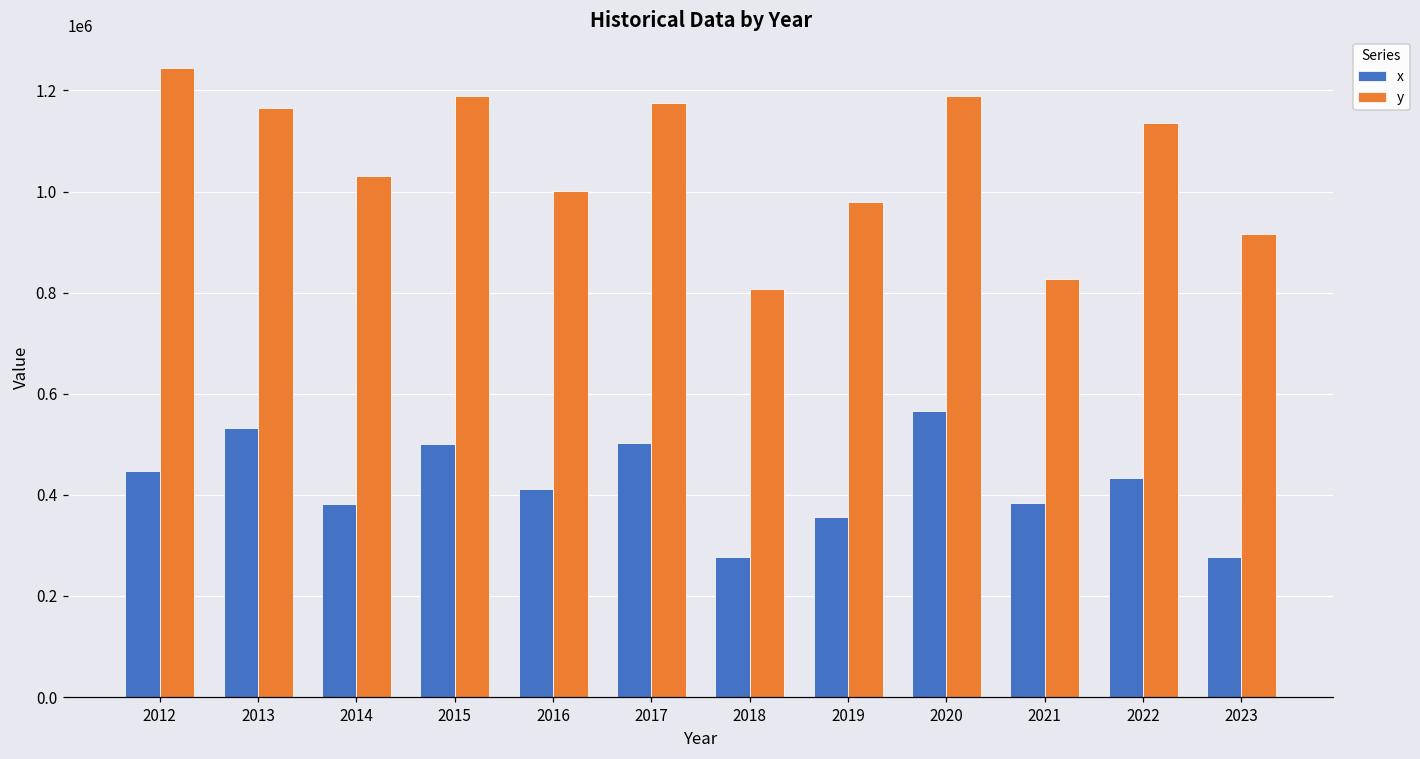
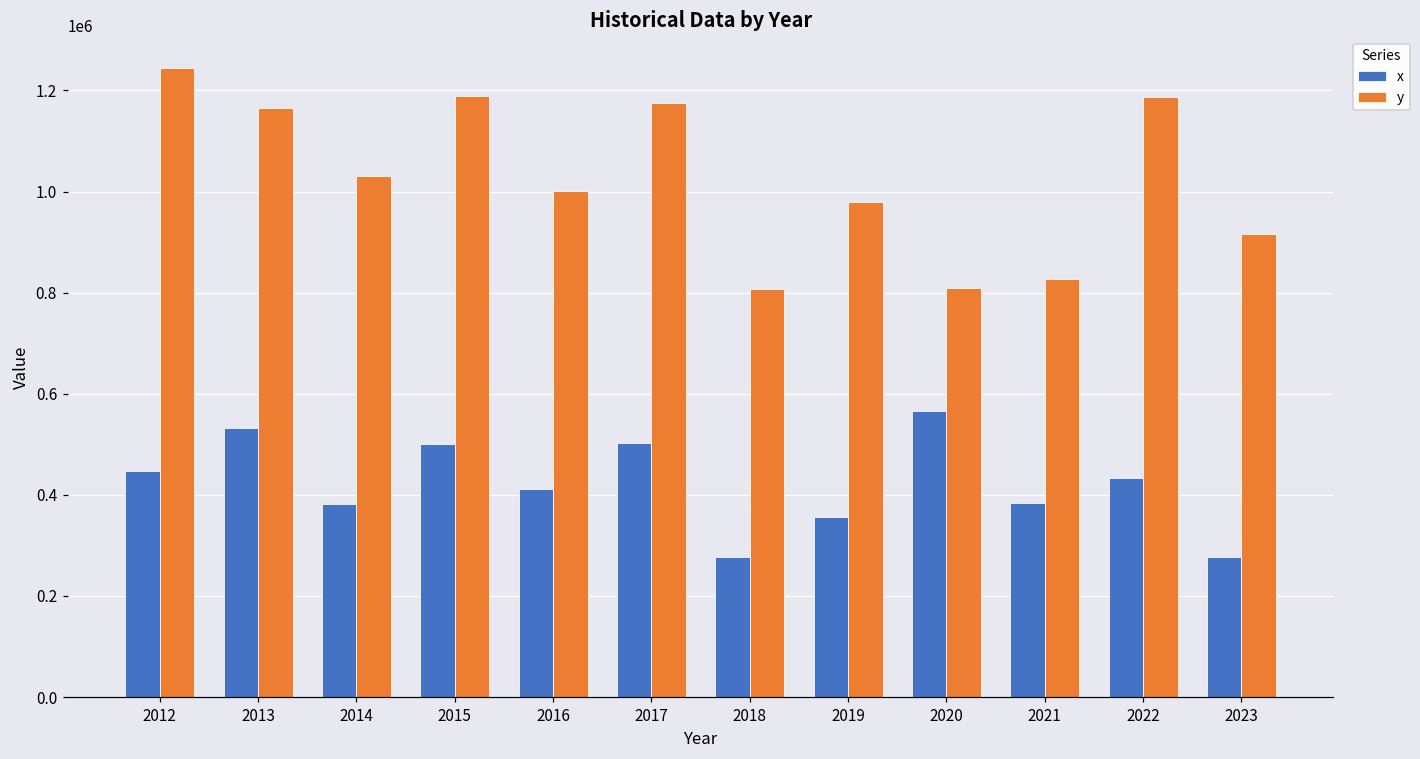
y, 2020: 1190000 -> 810000
y, 2022: 1140000 -> 1190000
